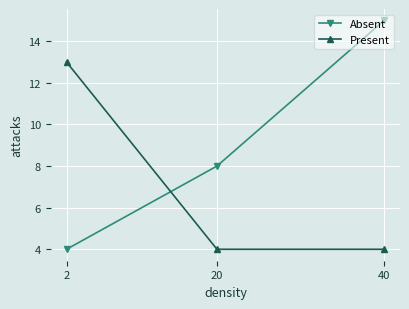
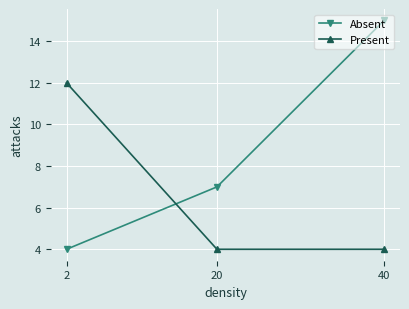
Present, 2: 13 -> 12
Absent, 20: 8 -> 7
